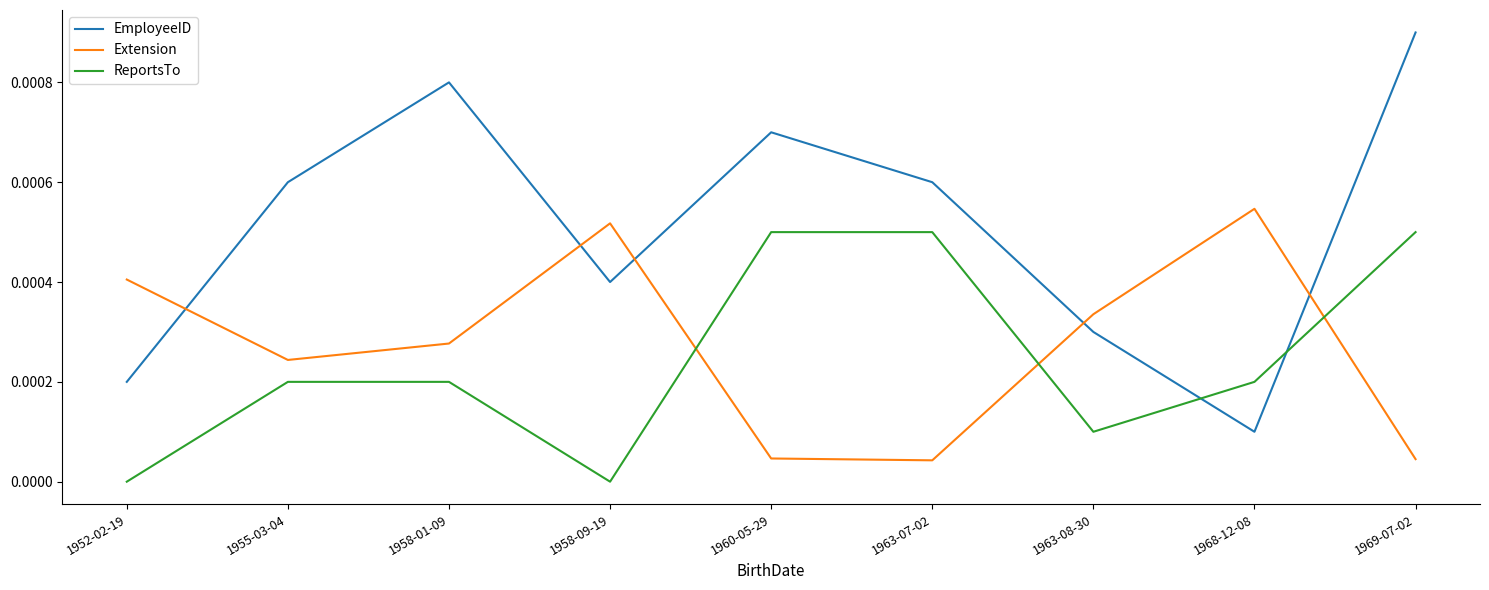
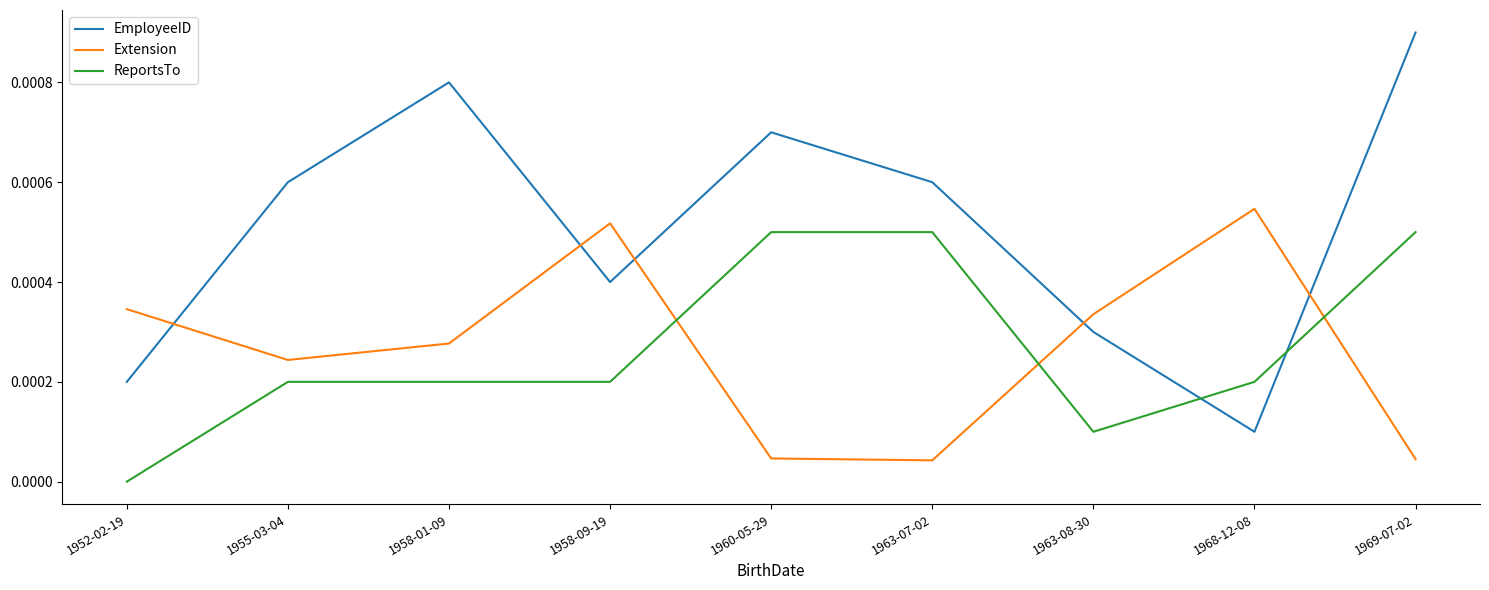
Extension, 1952-02-19: 0.00041 -> 0.00035
ReportsTo, 1958-09-19: 0.00000 -> 0.00020
